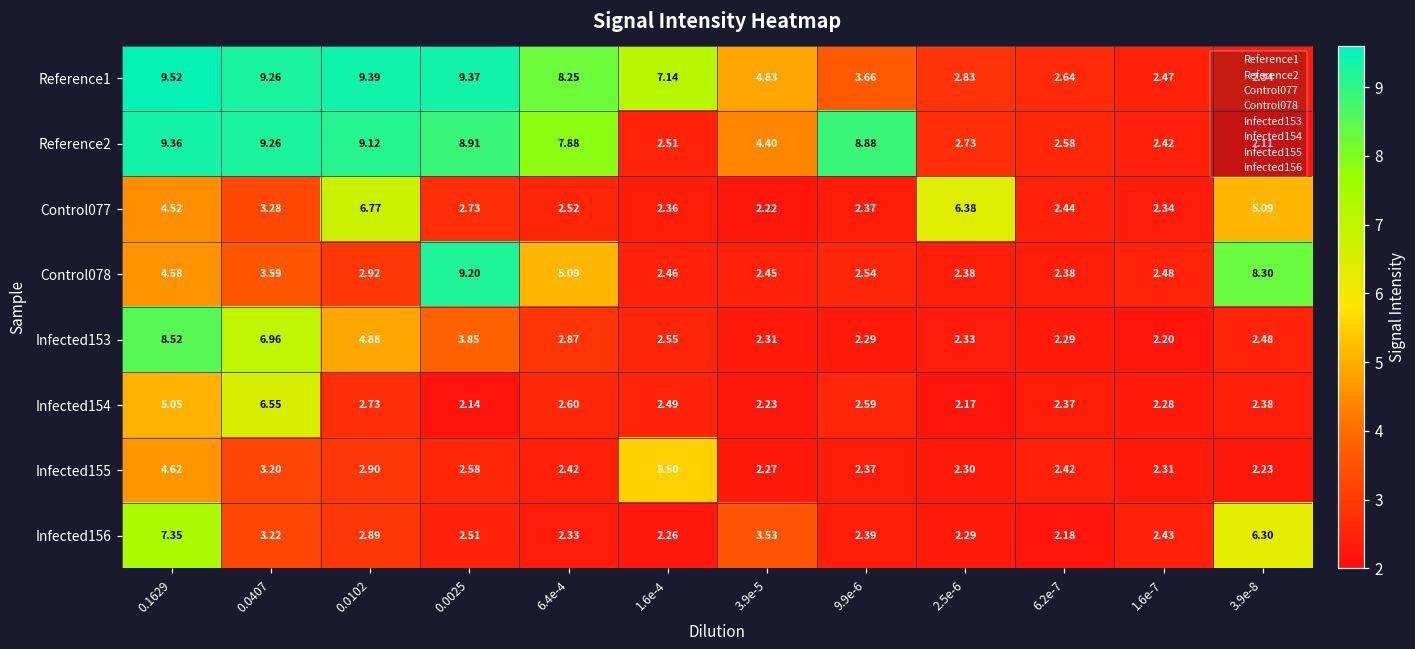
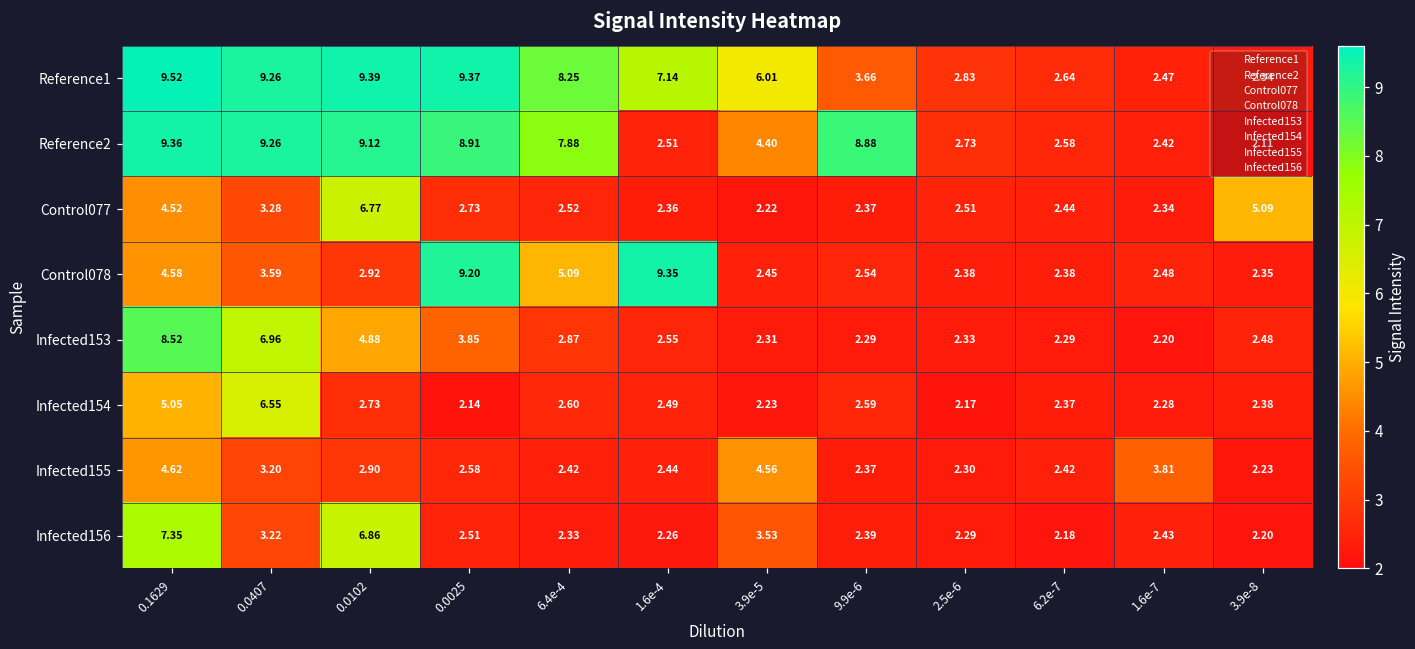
Reference1, 3.9e-5: 4.83 -> 6.01
Control077, 2.5e-6: 6.38 -> 2.51
Control078, 1.6e-4: 2.46 -> 9.35
Control078, 3.9e-8: 8.30 -> 2.35
Infected155, 1.6e-4: 5.50 -> 2.44
Infected155, 3.9e-5: 2.27 -> 4.56
Infected155, 1.6e-7: 2.31 -> 3.81
Infected156, 0.0102: 2.89 -> 6.86
Infected156, 3.9e-8: 6.30 -> 2.20
